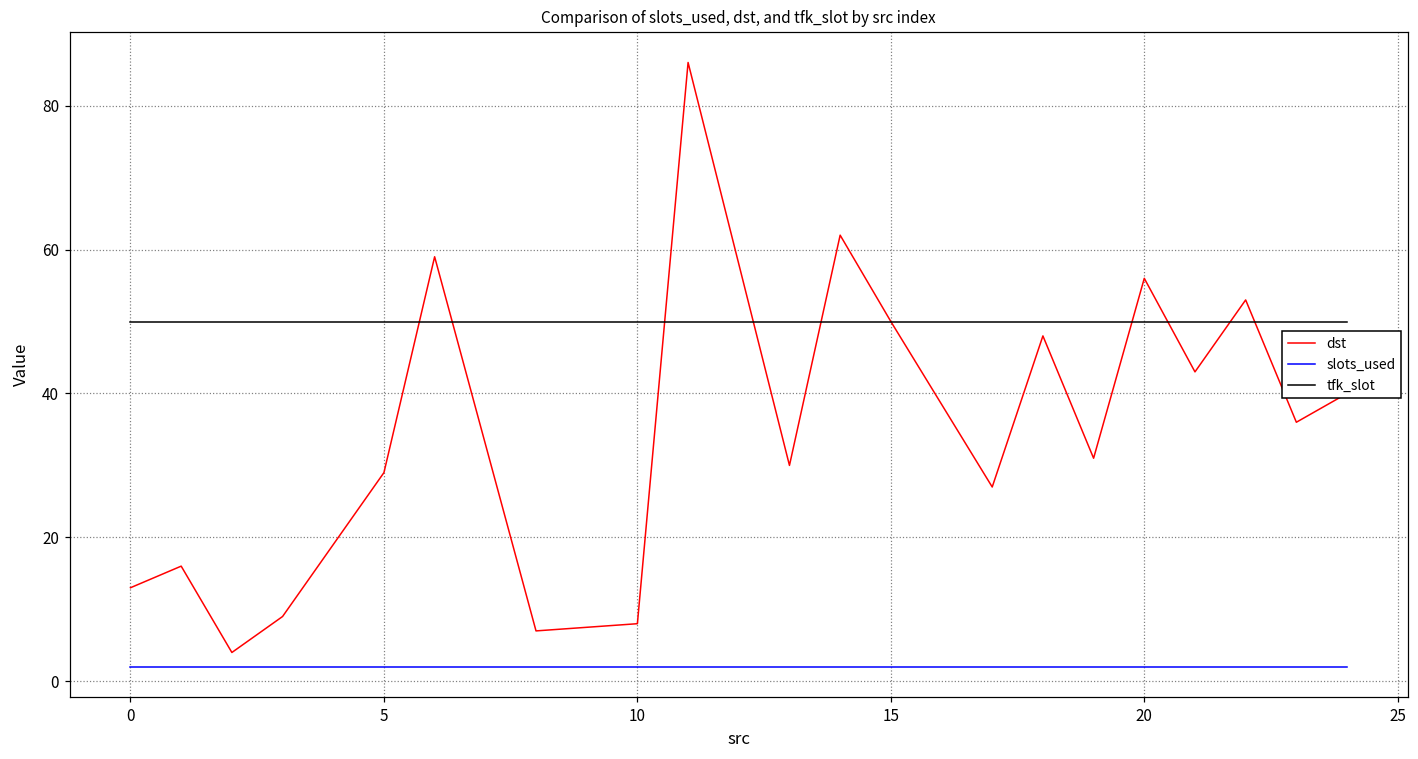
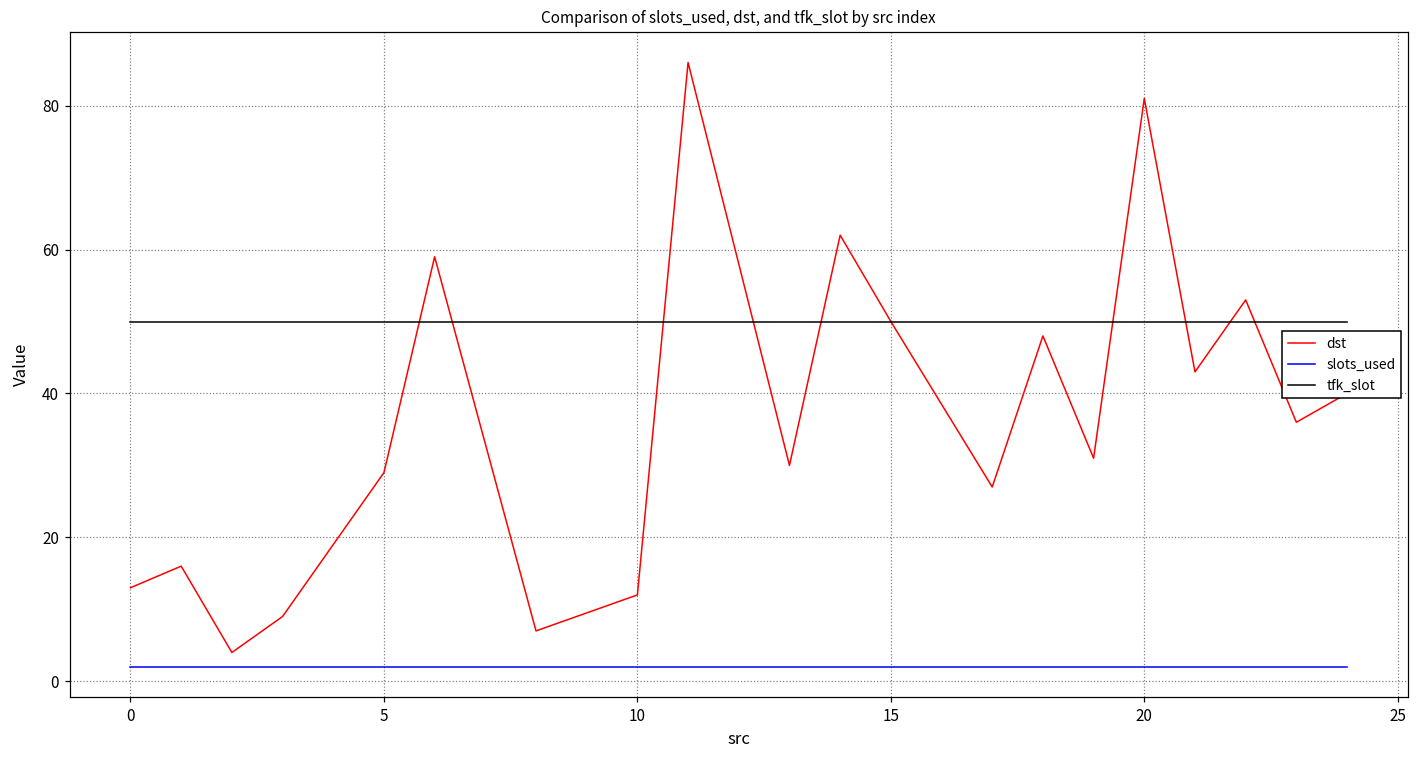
dst, 10: 8 -> 12
dst, 20: 56 -> 81
